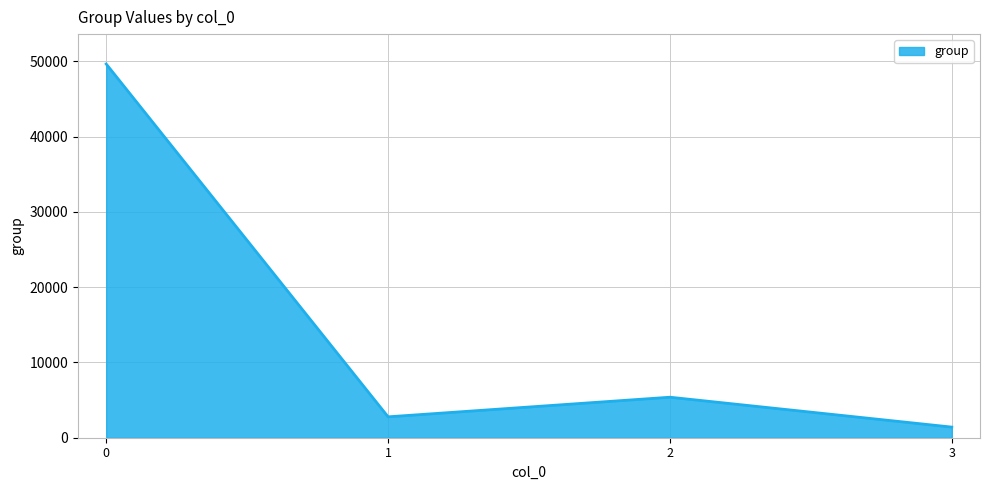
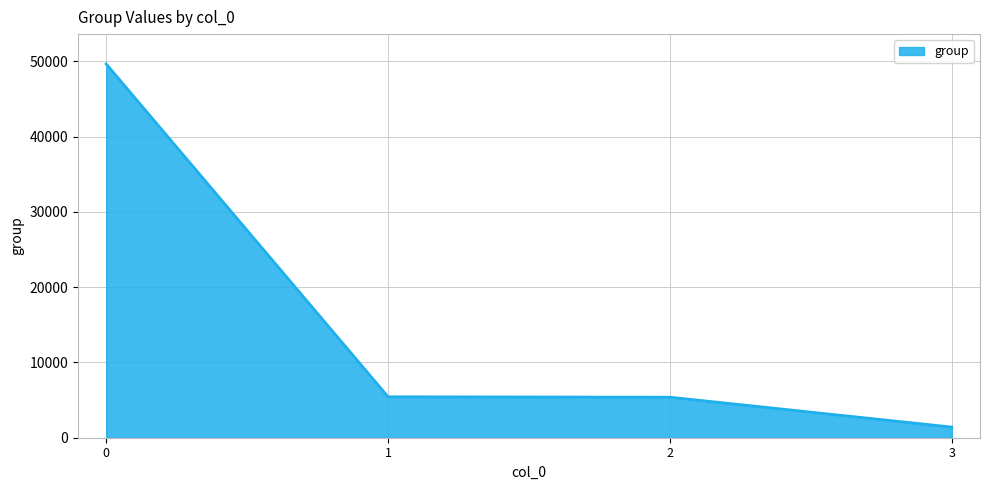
1: 3000 -> 5000
